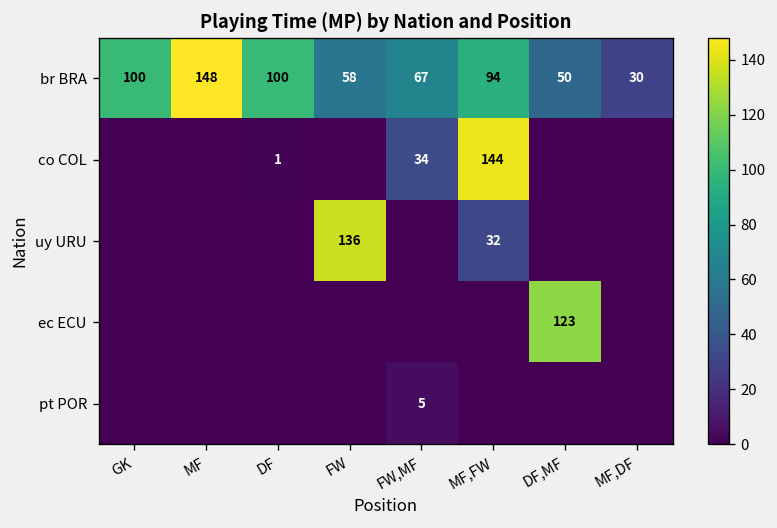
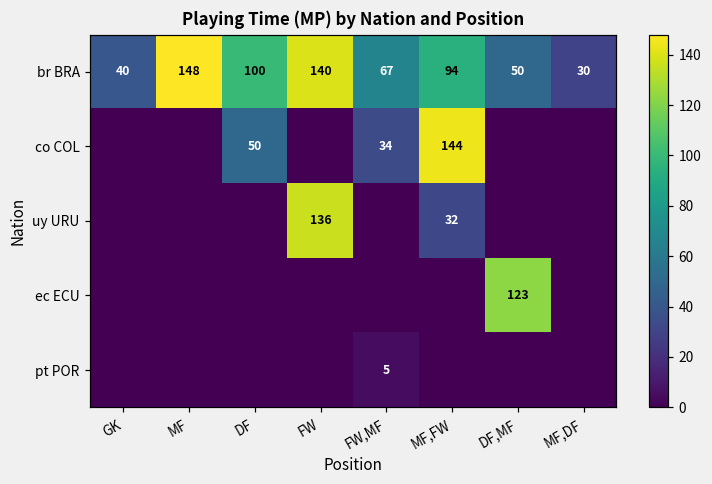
br BRA, GK: 100 -> 40
br BRA, FW: 58 -> 140
co COL, DF: 1 -> 50
